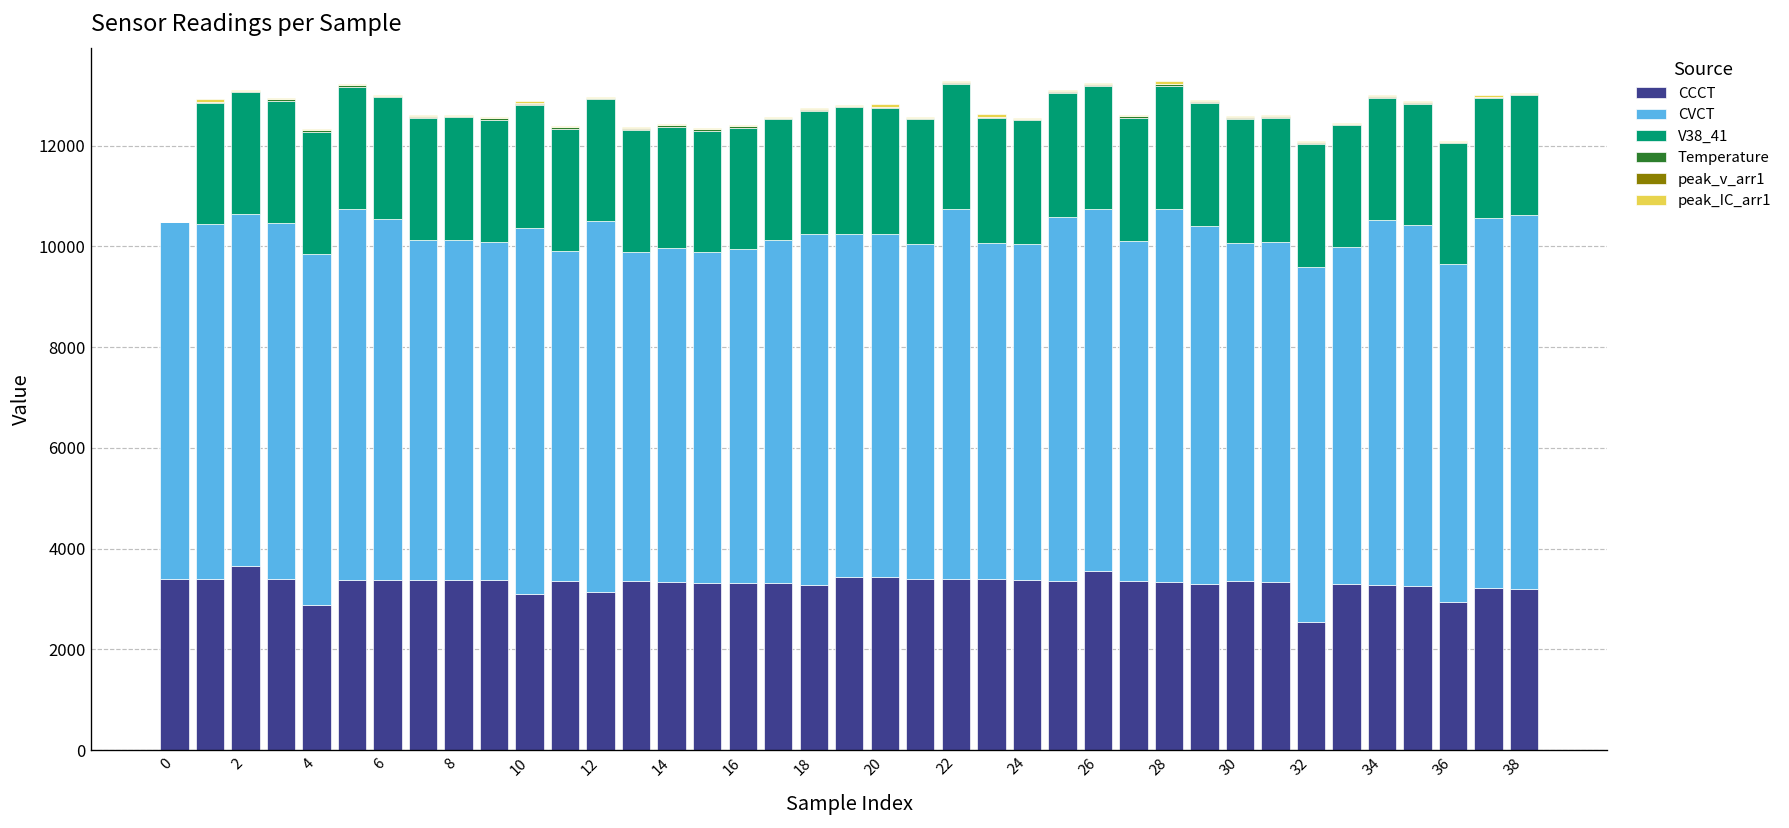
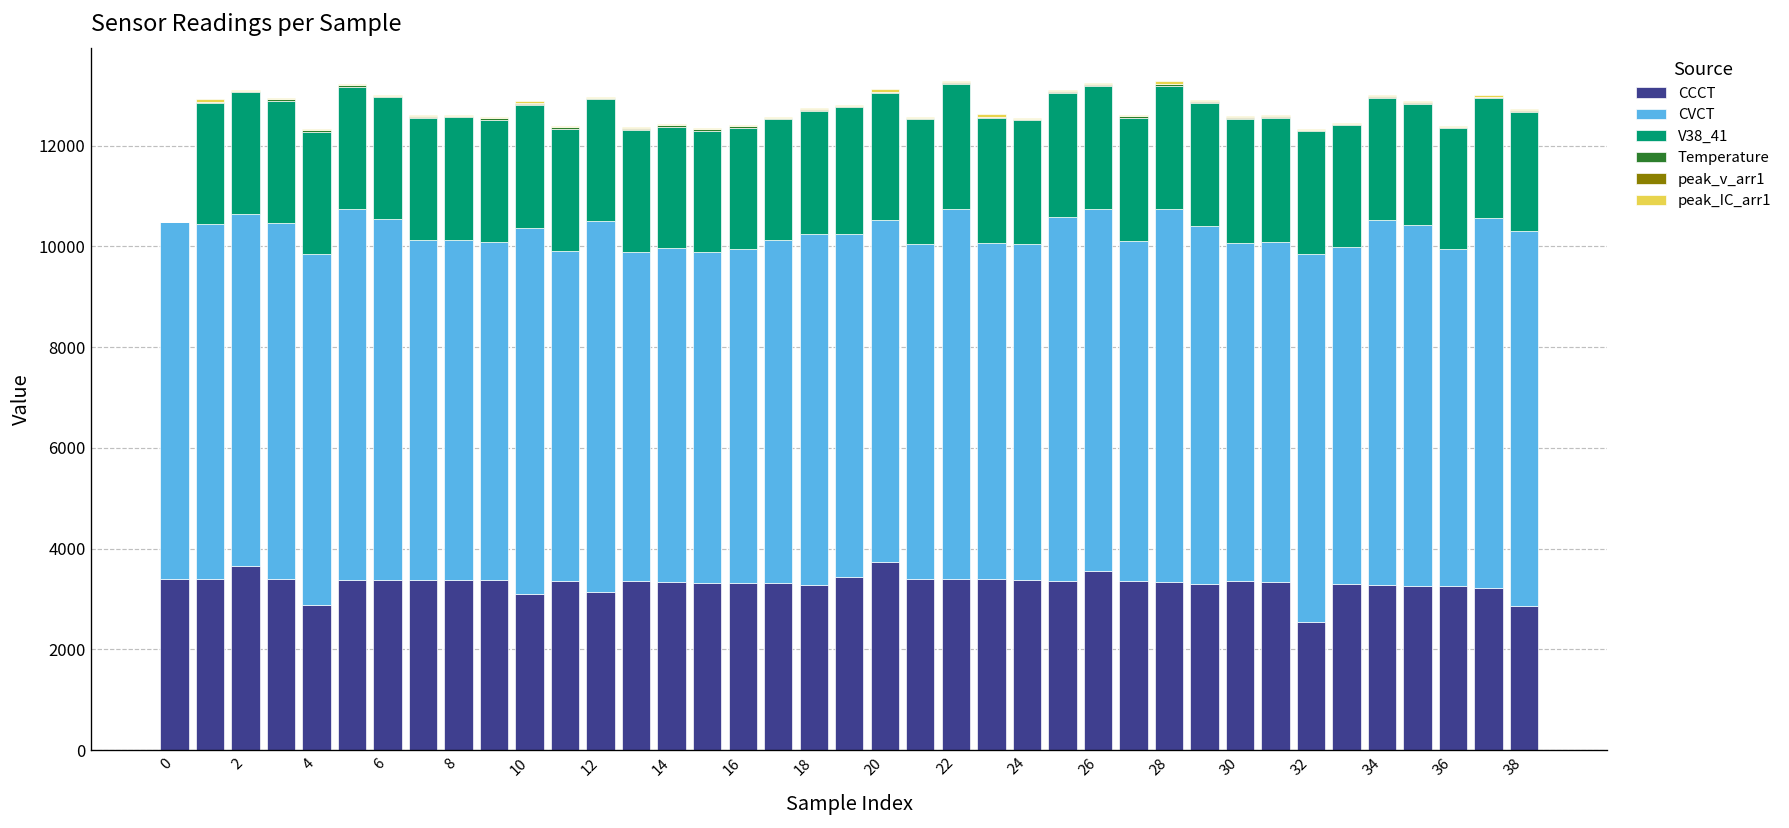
CCCT, 20: 3400 -> 3700
CVCT, 32: 7100 -> 7300
CCCT, 36: 2900 -> 3200
CCCT, 38: 3200 -> 2900
